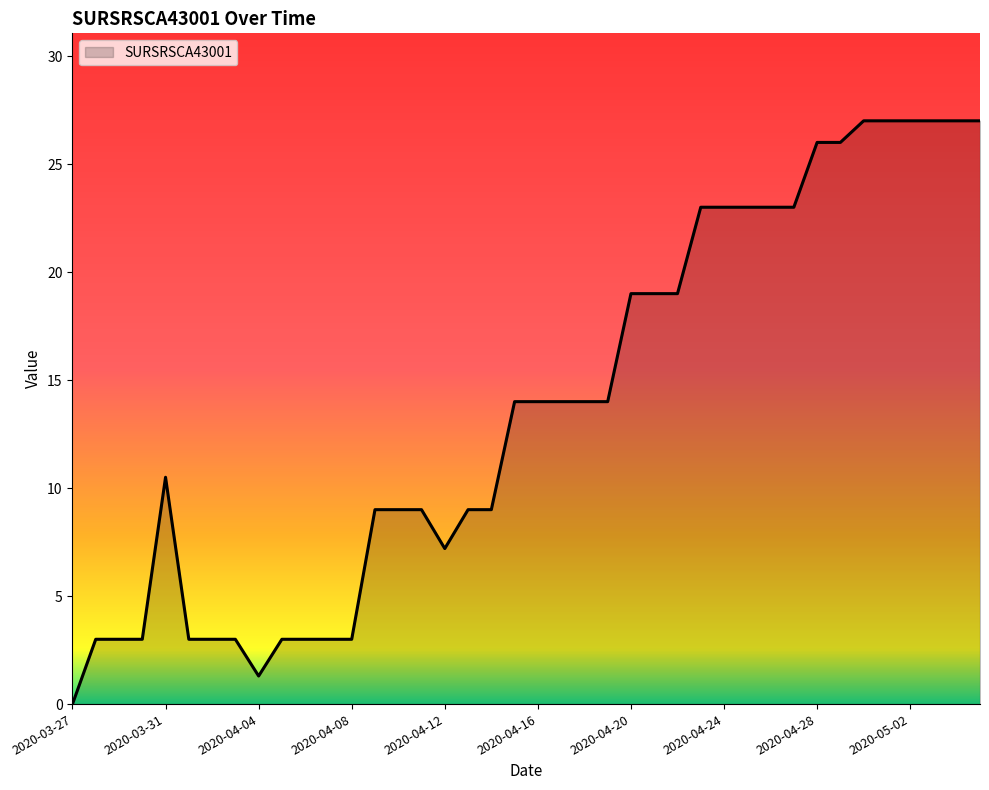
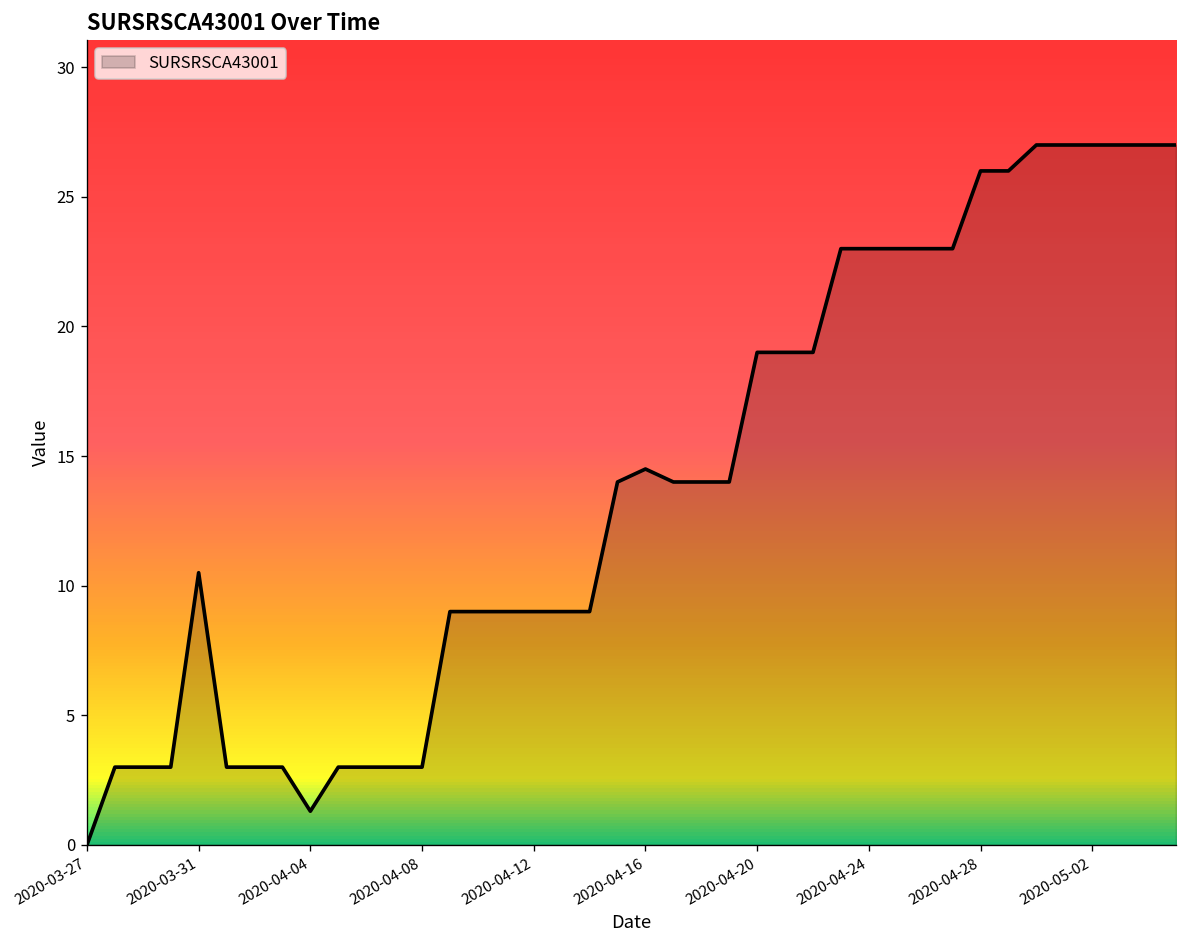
2020-04-12: 7.2 -> 9.0
2020-04-16: 14.0 -> 14.5
